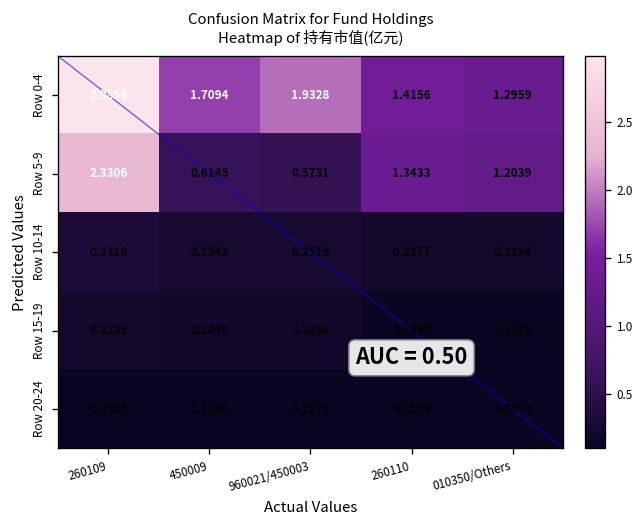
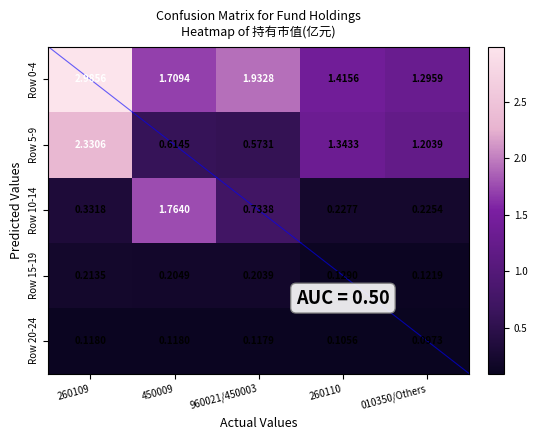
Row 10-14, 450009: 0.2542 -> 1.7640
Row 10-14, 960021/450003: 0.2515 -> 0.7338
